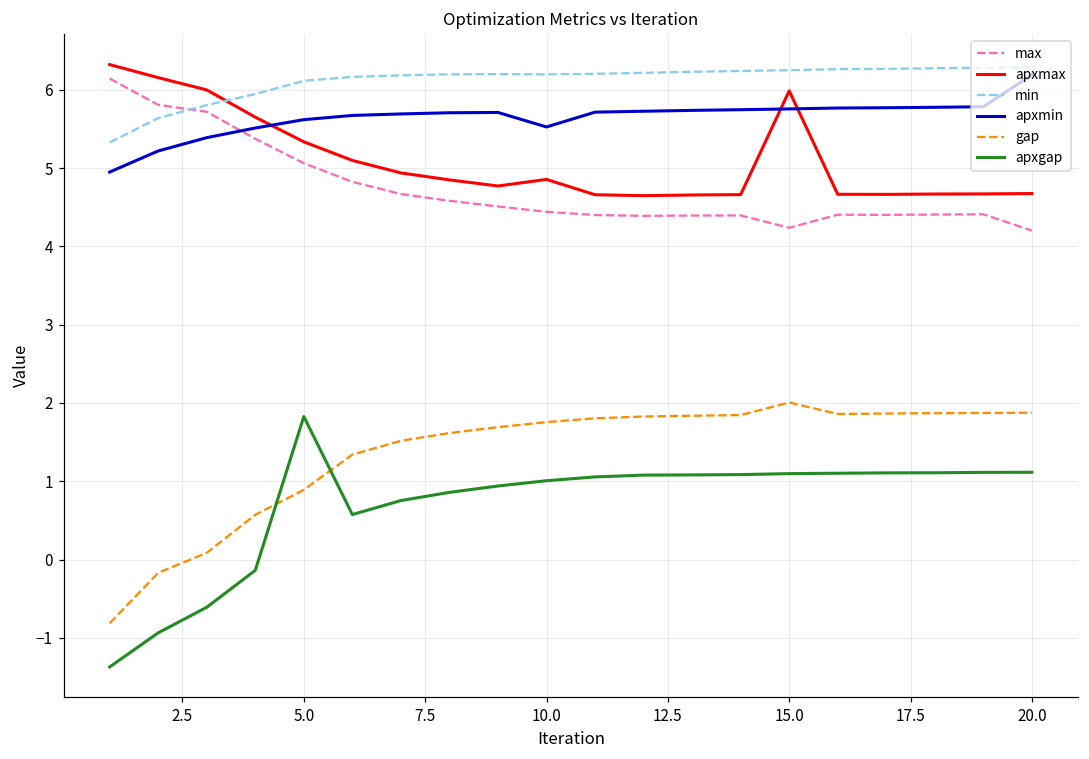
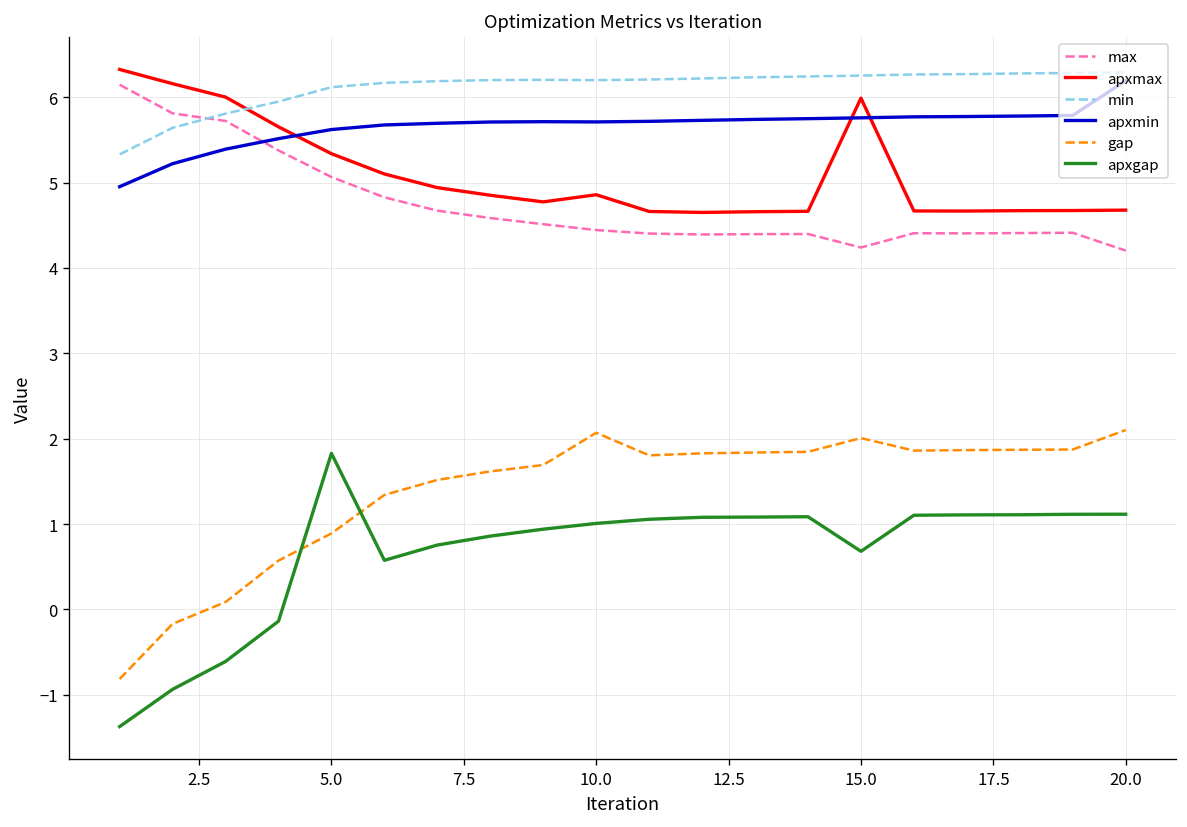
apxmin, 10.0: 5.5 -> 5.7
gap, 10.0: 1.8 -> 2.1
apxgap, 15.0: 1.1 -> 0.7
gap, 20.0: 1.9 -> 2.1
